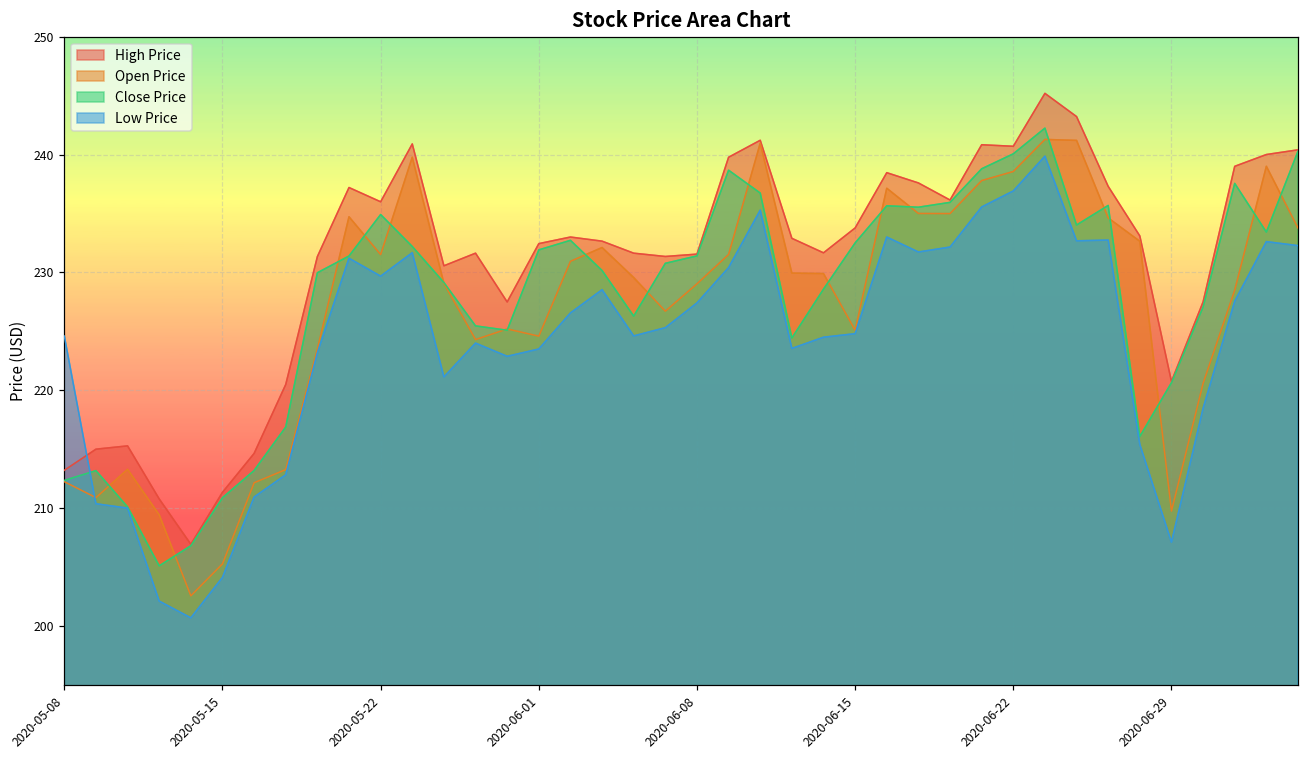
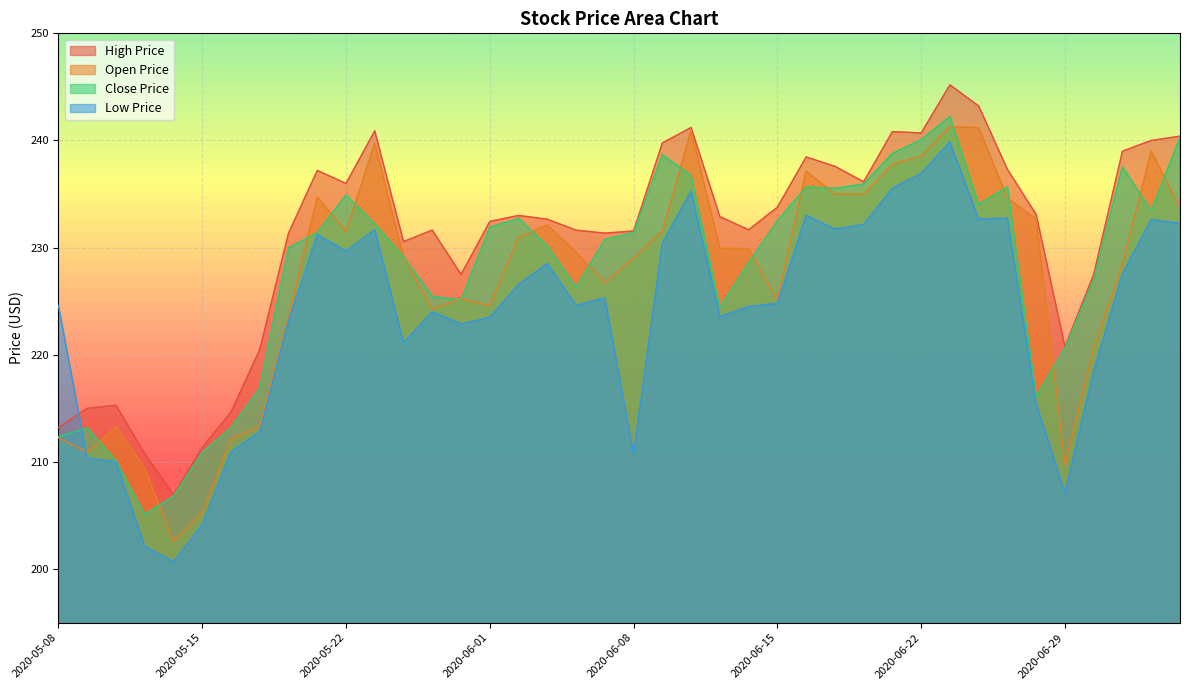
Low Price, 2020-06-08: 227.4 -> 210.8
